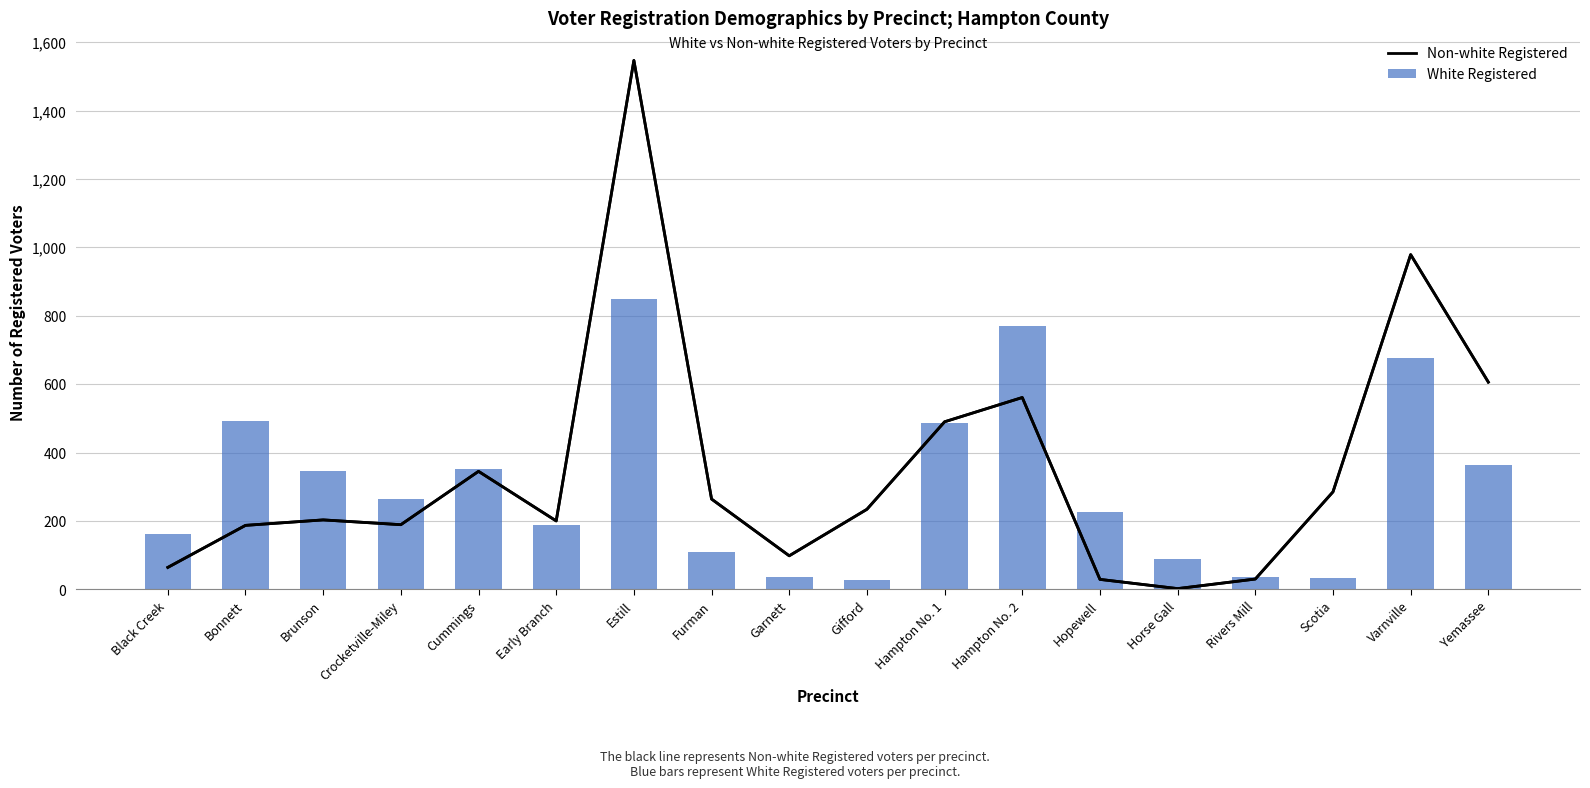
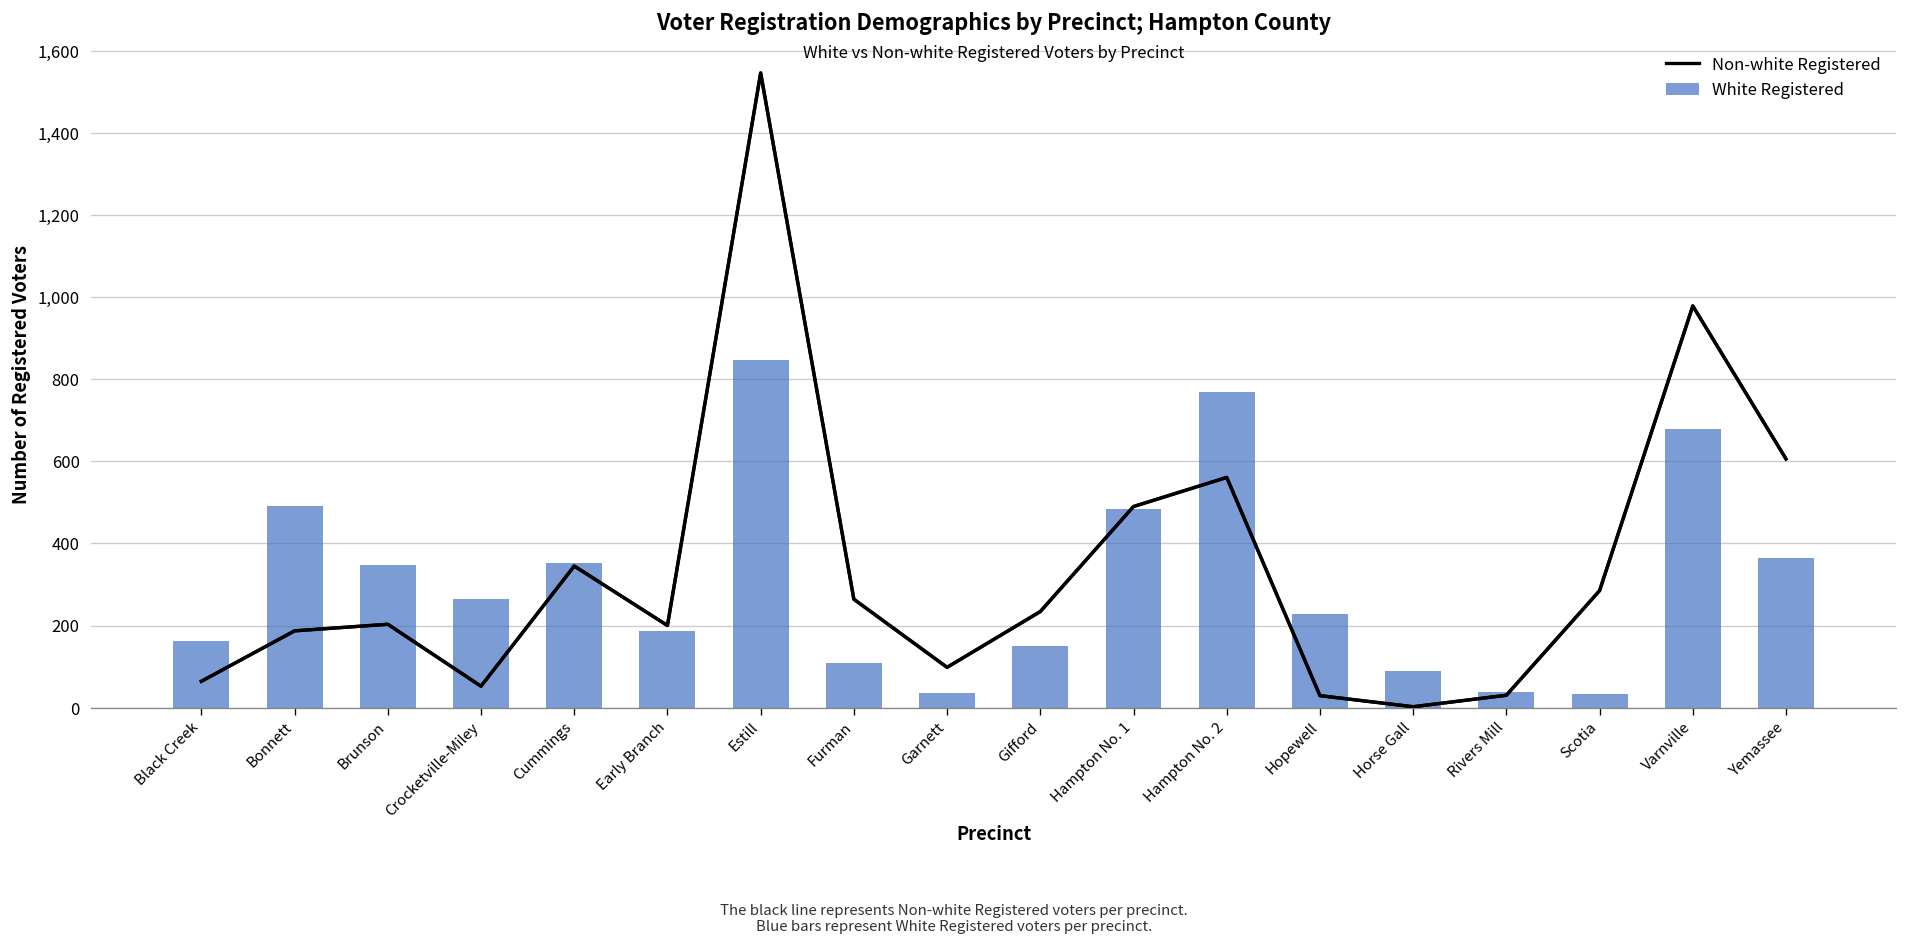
Non-white Registered, Crocketville-Miley: 190 -> 50
White Registered, Gifford: 30 -> 150
